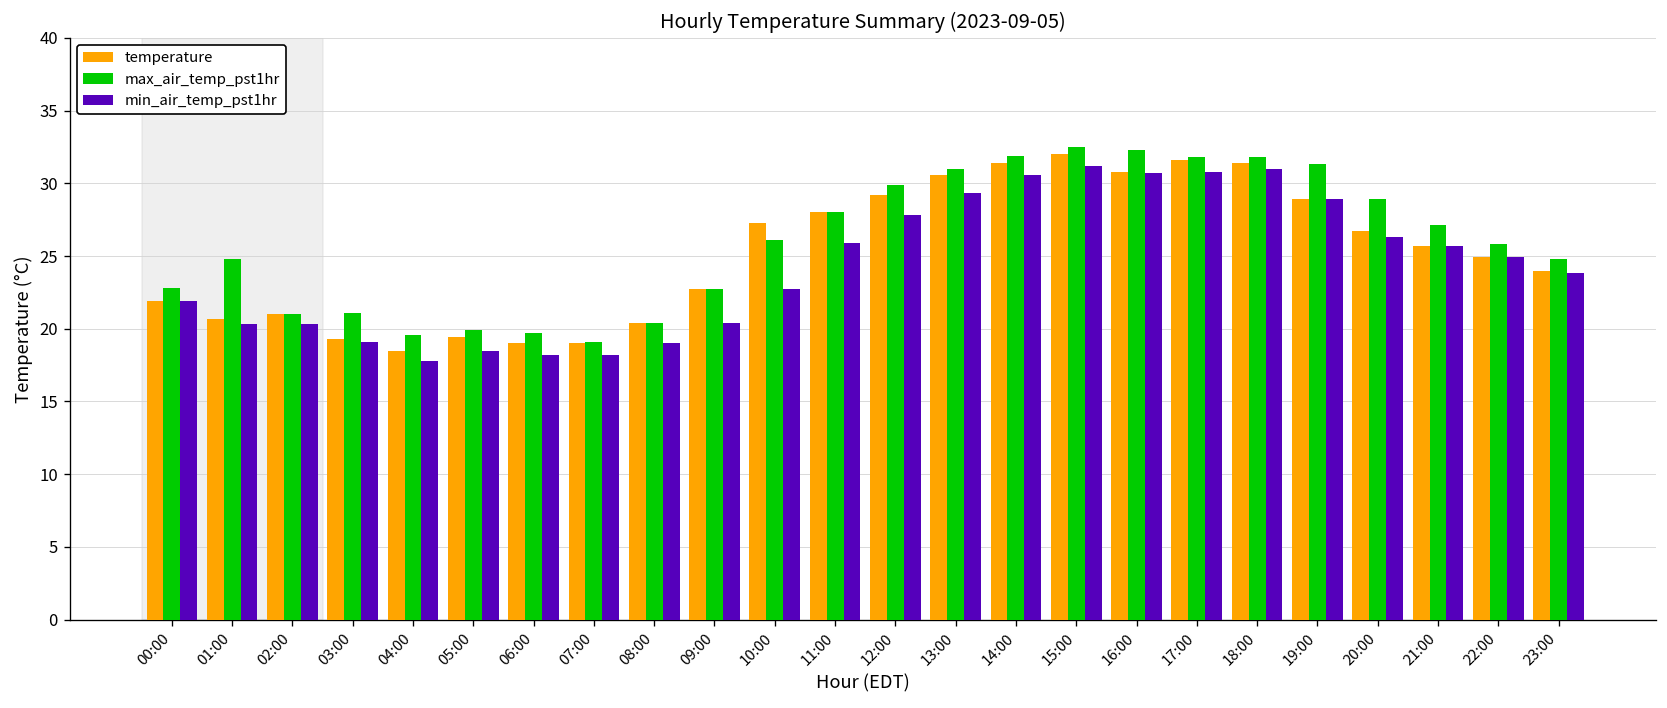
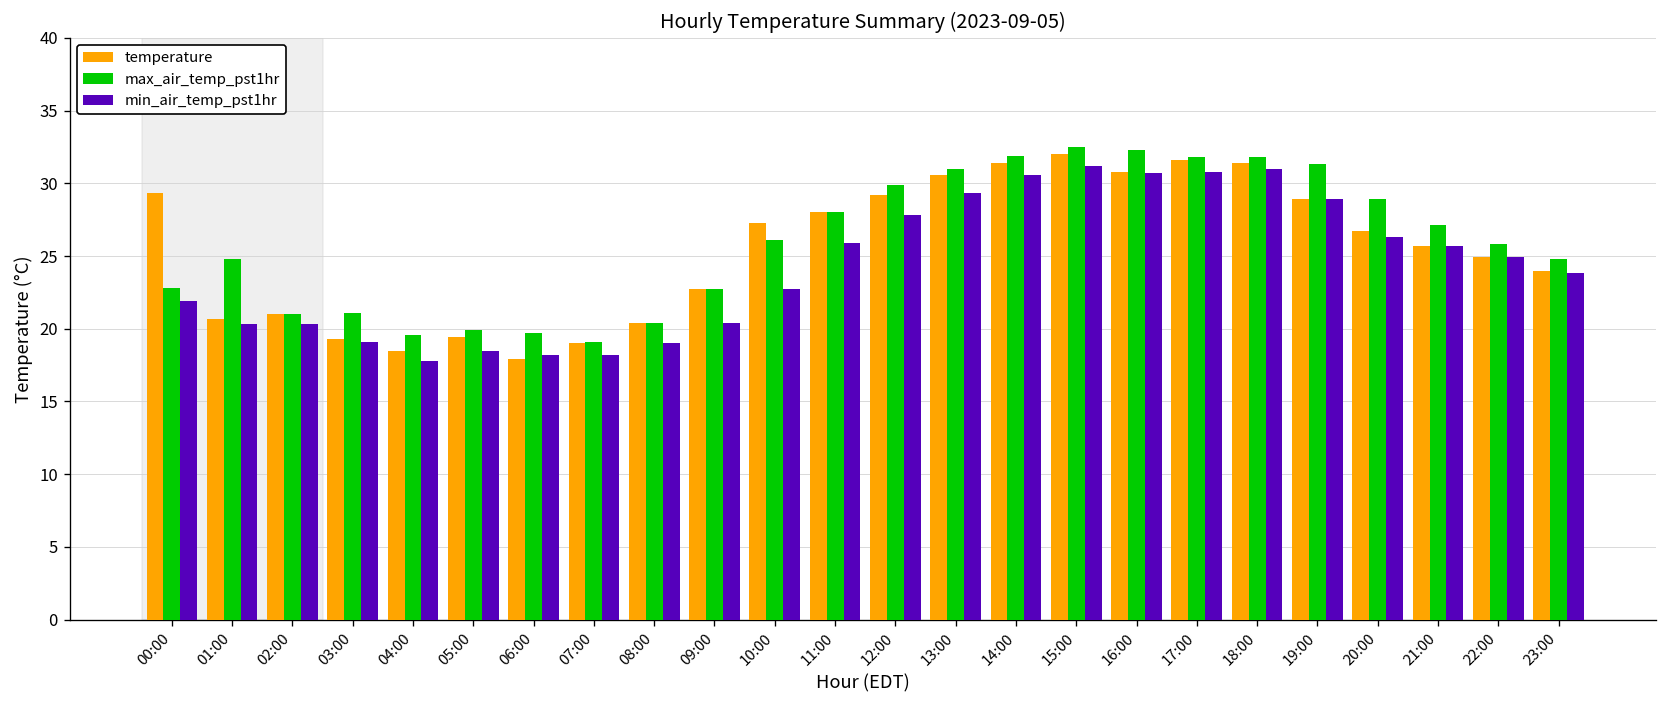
temperature, 00:00: 21.9 -> 29.3
temperature, 06:00: 19.0 -> 17.9
